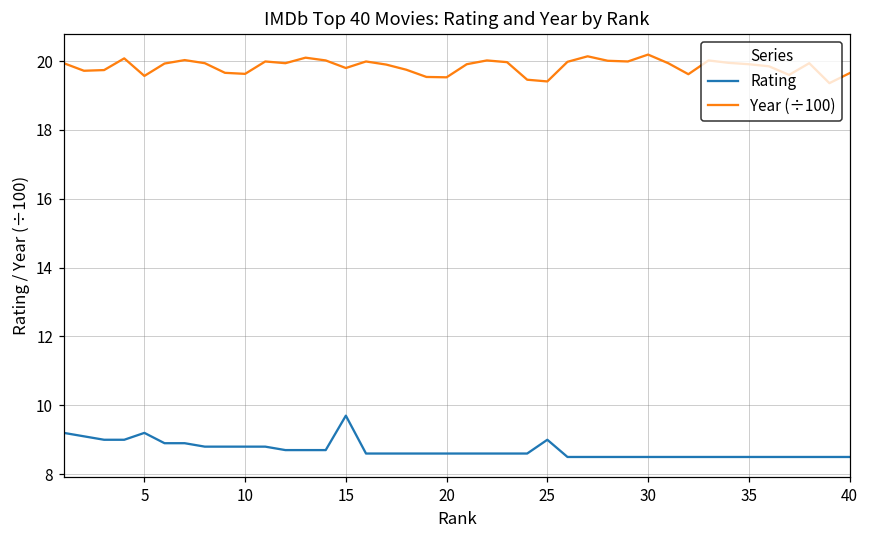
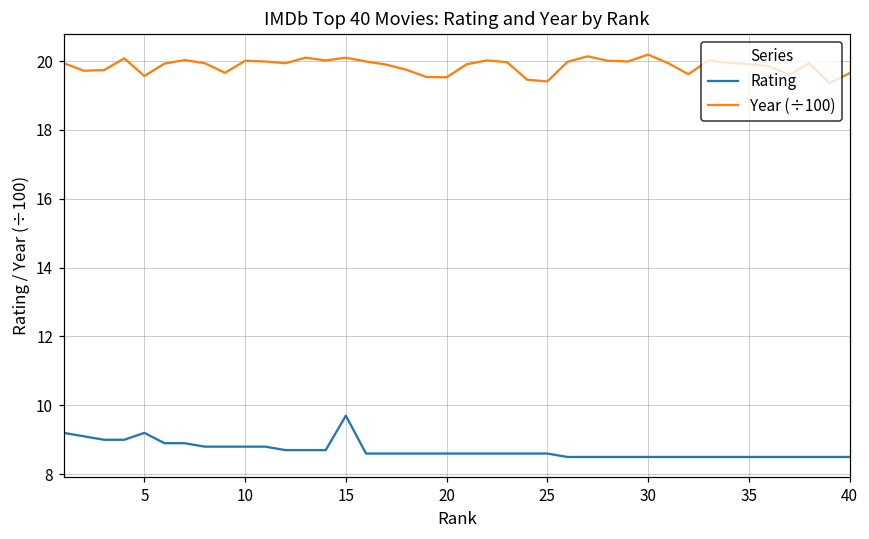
Year (÷100), 10: 19.6 -> 20.0
Year (÷100), 15: 19.8 -> 20.1
Rating, 25: 9.0 -> 8.6
